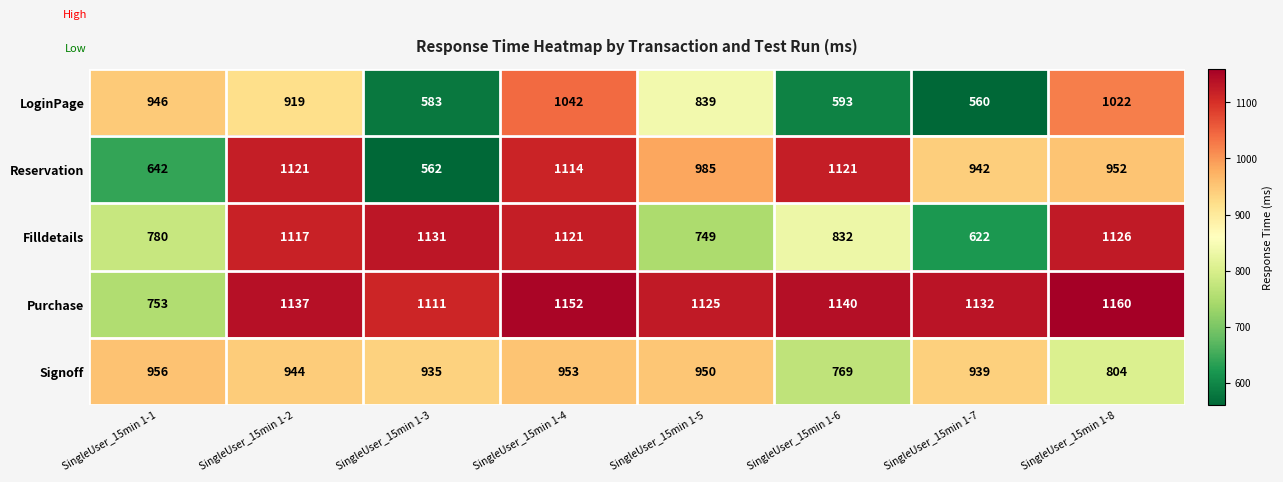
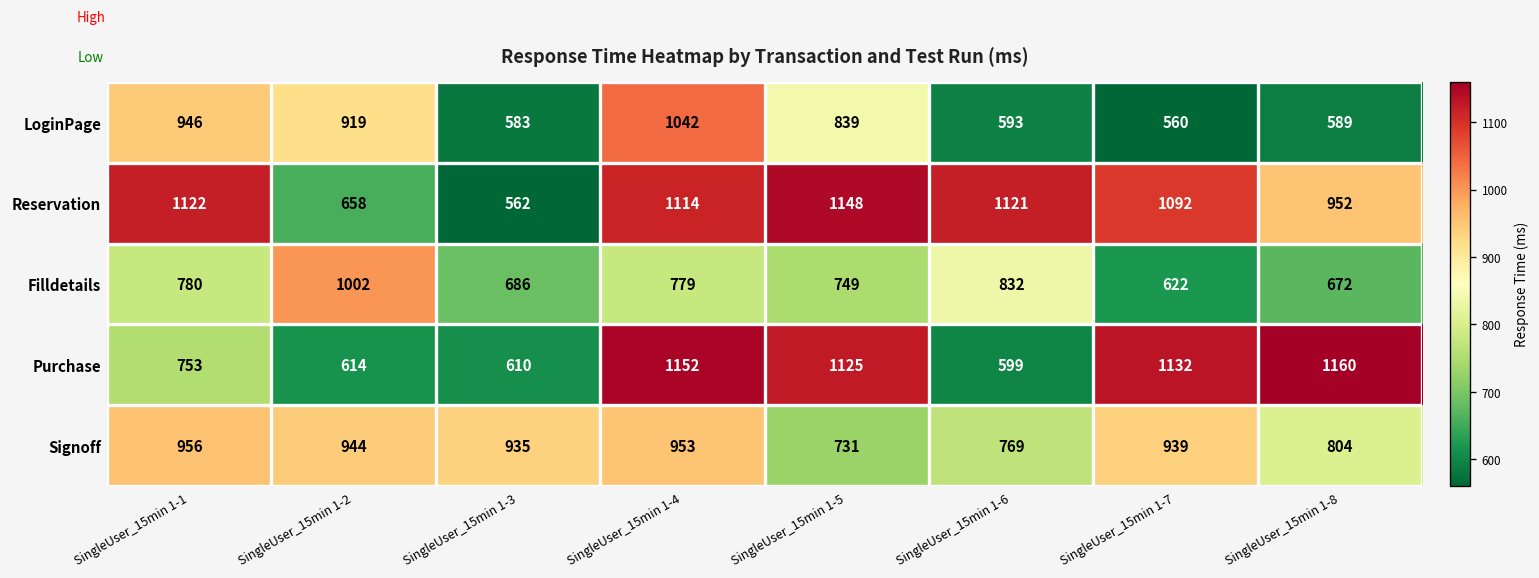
LoginPage, SingleUser_15min 1-8: 1022 -> 589
Reservation, SingleUser_15min 1-1: 642 -> 1122
Reservation, SingleUser_15min 1-2: 1121 -> 658
Reservation, SingleUser_15min 1-5: 985 -> 1148
Reservation, SingleUser_15min 1-7: 942 -> 1092
Filldetails, SingleUser_15min 1-2: 1117 -> 1002
Filldetails, SingleUser_15min 1-3: 1131 -> 686
Filldetails, SingleUser_15min 1-4: 1121 -> 779
Filldetails, SingleUser_15min 1-8: 1126 -> 672
Purchase, SingleUser_15min 1-2: 1137 -> 614
Purchase, SingleUser_15min 1-3: 1111 -> 610
Purchase, SingleUser_15min 1-6: 1140 -> 599
Signoff, SingleUser_15min 1-5: 950 -> 731
